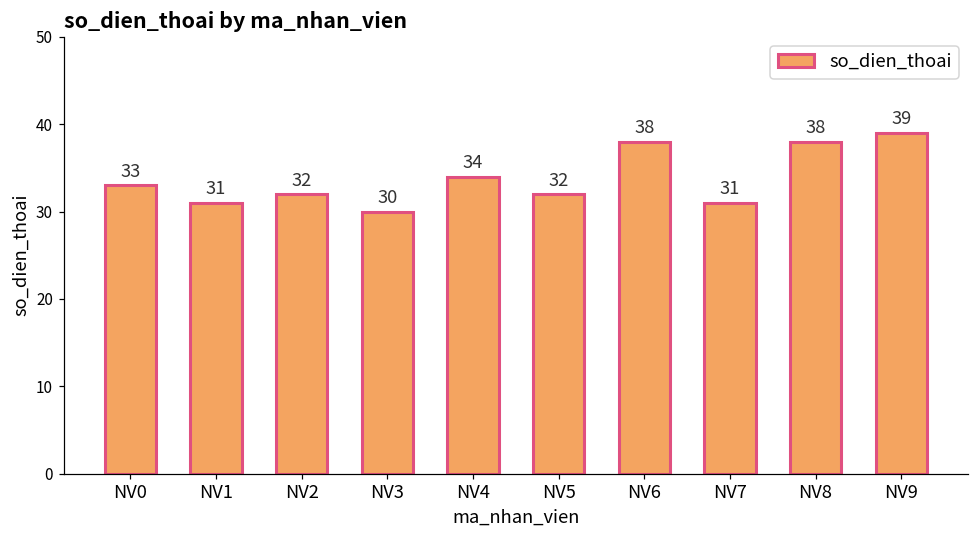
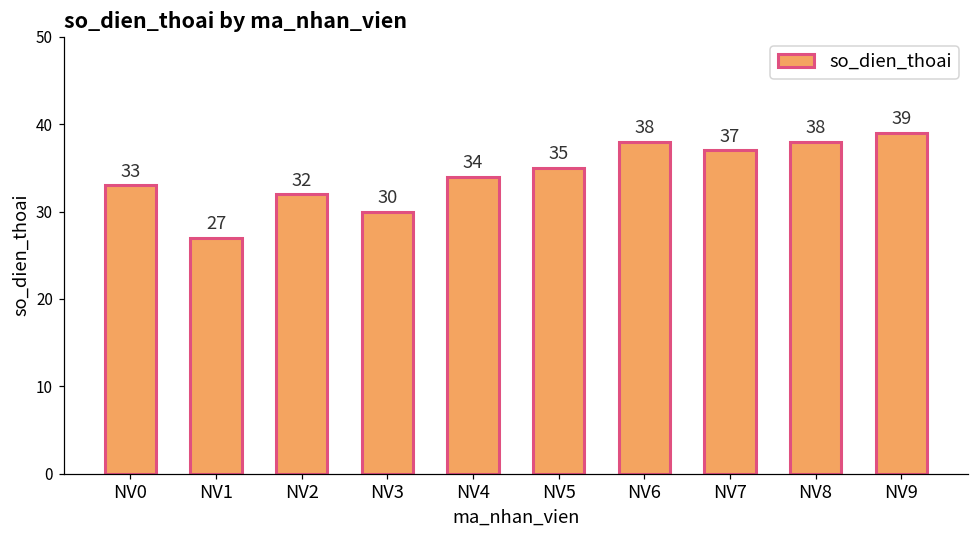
NV1: 31 -> 27
NV5: 32 -> 35
NV7: 31 -> 37
